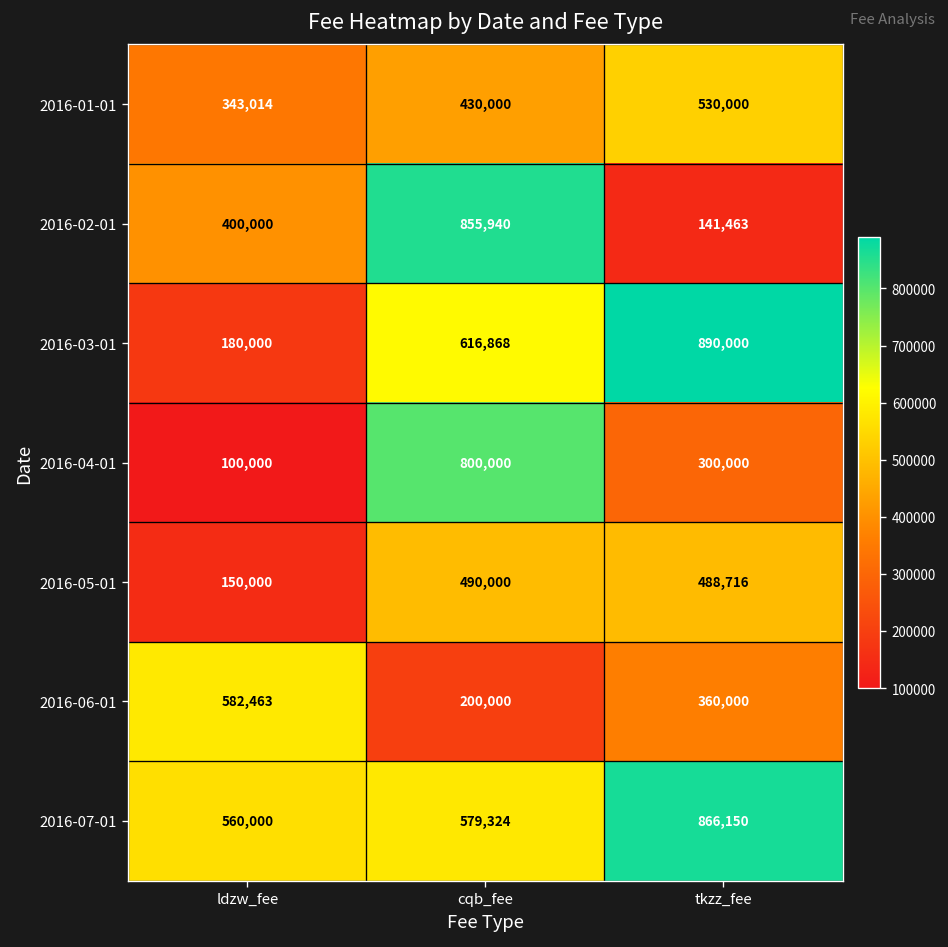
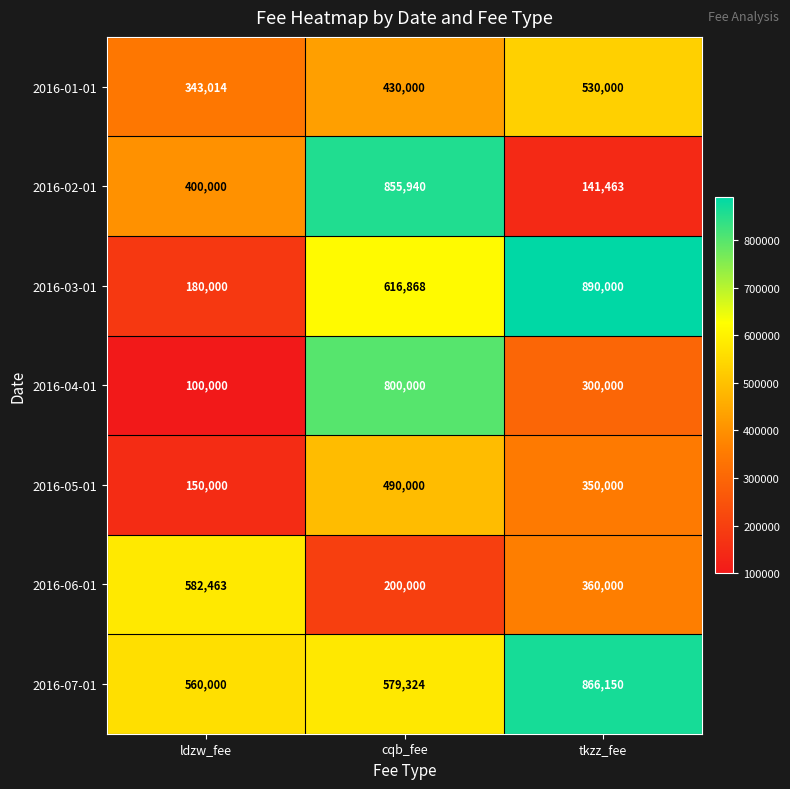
2016-05-01, tkzz_fee: 488,716 -> 350,000
